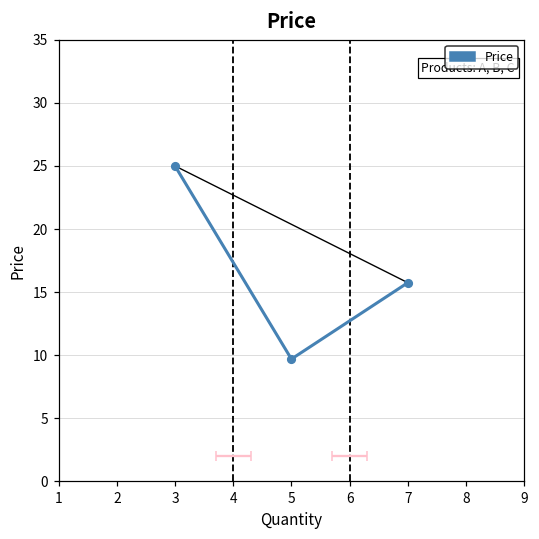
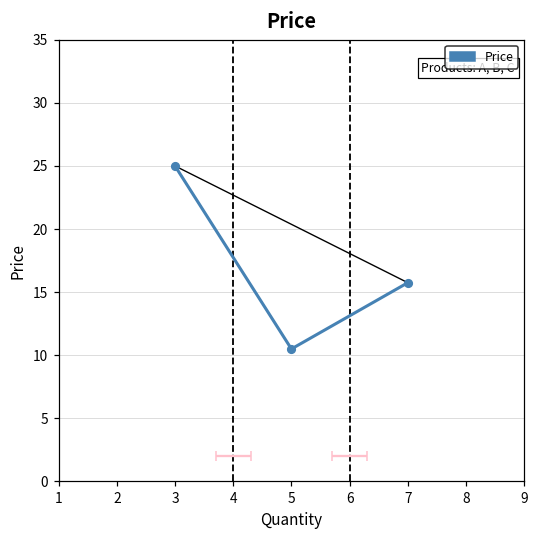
Price, 5: 9.7 -> 10.5
